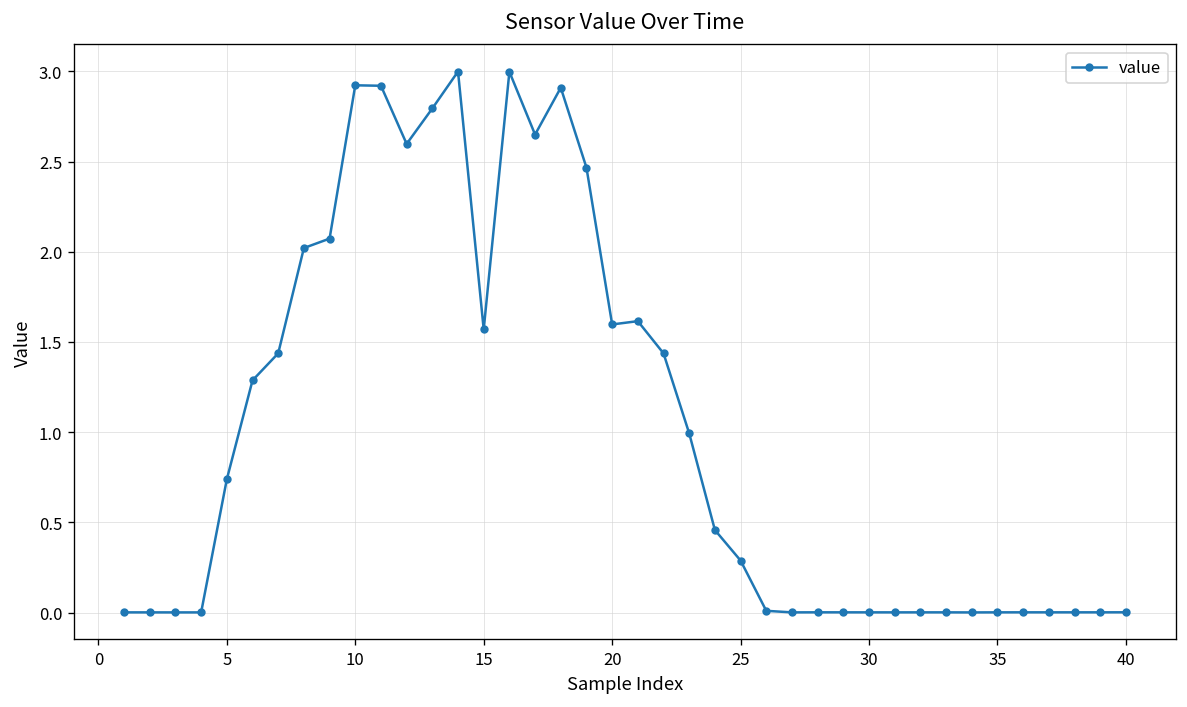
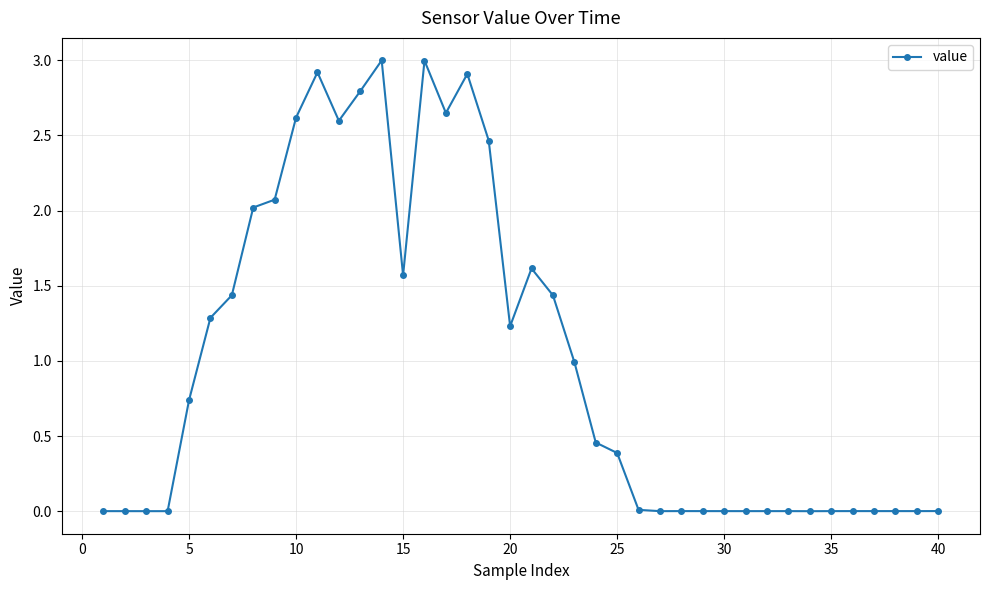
10: 2.92 -> 2.62
20: 1.60 -> 1.23
25: 0.29 -> 0.39
